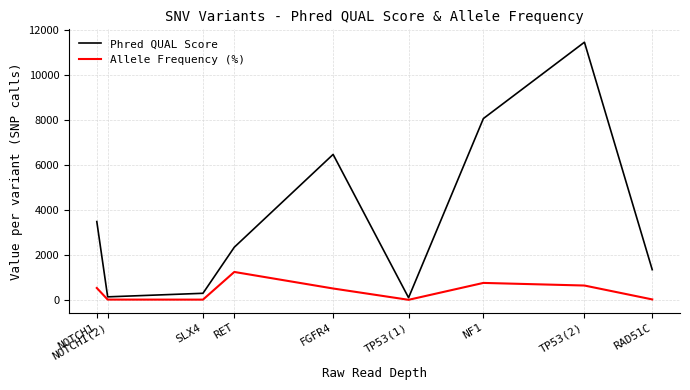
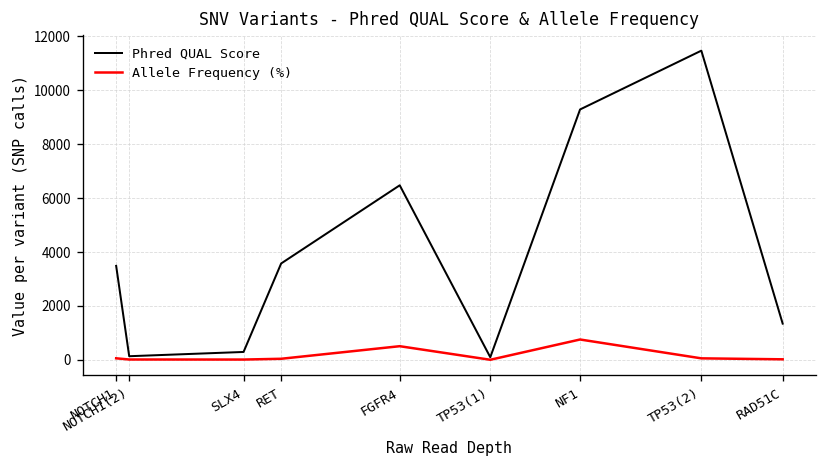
Allele Frequency (%), NOTCH1: 500 -> 100
Phred QUAL Score, RET: 2300 -> 3600
Allele Frequency (%), RET: 1200 -> 0
Phred QUAL Score, NF1: 8100 -> 9300
Allele Frequency (%), TP53(2): 600 -> 100
